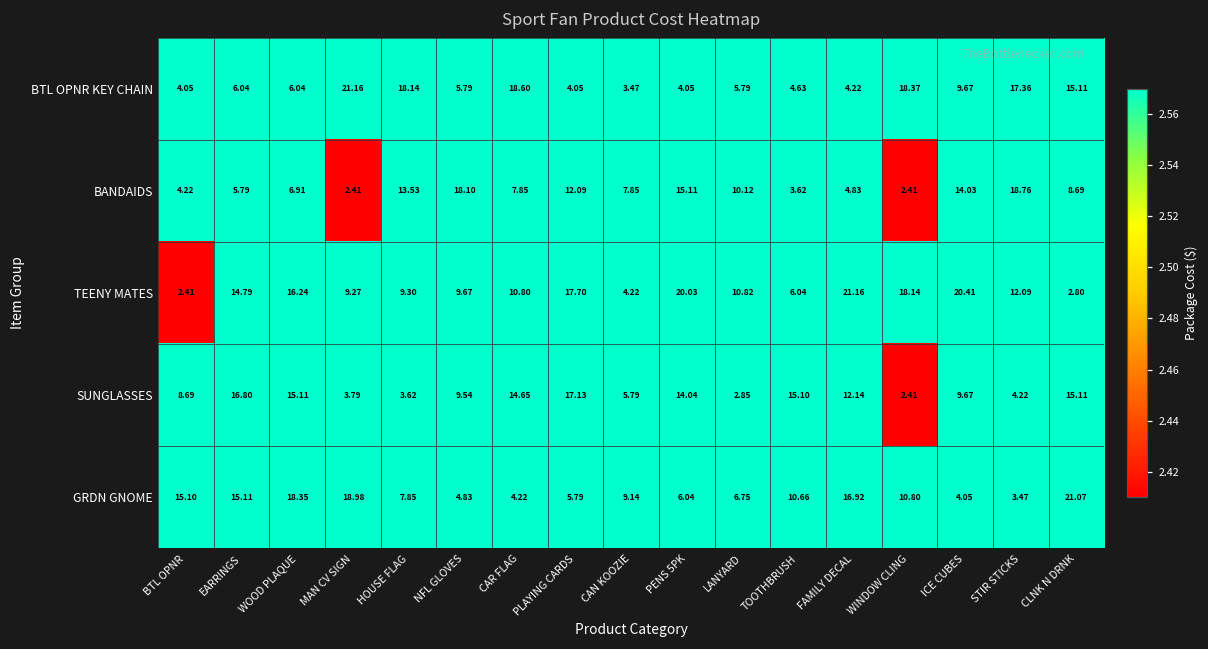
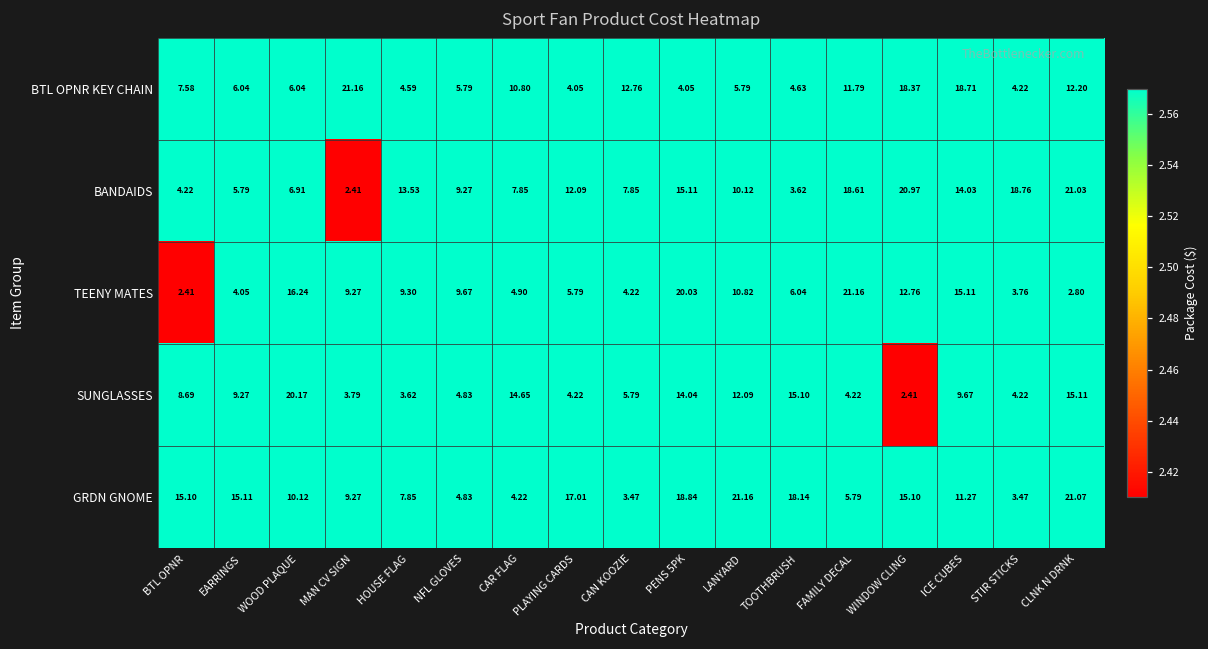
BTL OPNR KEY CHAIN, BTL OPNR: 4.05 -> 7.58
BTL OPNR KEY CHAIN, HOUSE FLAG: 18.14 -> 4.59
BTL OPNR KEY CHAIN, CAR FLAG: 18.60 -> 10.80
BTL OPNR KEY CHAIN, CAN KOOZIE: 3.47 -> 12.76
BTL OPNR KEY CHAIN, FAMILY DECAL: 4.22 -> 11.79
BTL OPNR KEY CHAIN, ICE CUBES: 9.67 -> 18.71
BTL OPNR KEY CHAIN, STIR STICKS: 17.36 -> 4.22
BTL OPNR KEY CHAIN, CLNK N DRNK: 15.11 -> 12.20
BANDAIDS, NFL GLOVES: 18.10 -> 9.27
BANDAIDS, FAMILY DECAL: 4.83 -> 18.61
BANDAIDS, WINDOW CLING: 2.41 -> 20.97
BANDAIDS, CLNK N DRNK: 8.69 -> 21.03
TEENY MATES, EARRINGS: 14.79 -> 4.05
TEENY MATES, CAR FLAG: 10.80 -> 4.90
TEENY MATES, PLAYING CARDS: 17.70 -> 5.79
TEENY MATES, WINDOW CLING: 18.14 -> 12.76
TEENY MATES, ICE CUBES: 20.41 -> 15.11
TEENY MATES, STIR STICKS: 12.09 -> 3.76
SUNGLASSES, EARRINGS: 16.80 -> 9.27
SUNGLASSES, WOOD PLAQUE: 15.11 -> 20.17
SUNGLASSES, NFL GLOVES: 9.54 -> 4.83
SUNGLASSES, PLAYING CARDS: 17.13 -> 4.22
SUNGLASSES, LANYARD: 2.85 -> 12.09
SUNGLASSES, FAMILY DECAL: 12.14 -> 4.22
GRDN GNOME, WOOD PLAQUE: 18.35 -> 10.12
GRDN GNOME, MAN CV SIGN: 18.98 -> 9.27
GRDN GNOME, PLAYING CARDS: 5.79 -> 17.01
GRDN GNOME, CAN KOOZIE: 9.14 -> 3.47
GRDN GNOME, PENS 5PK: 6.04 -> 18.84
GRDN GNOME, LANYARD: 6.75 -> 21.16
GRDN GNOME, TOOTHBRUSH: 10.66 -> 18.14
GRDN GNOME, FAMILY DECAL: 16.92 -> 5.79
GRDN GNOME, WINDOW CLING: 10.80 -> 15.10
GRDN GNOME, ICE CUBES: 4.05 -> 11.27
